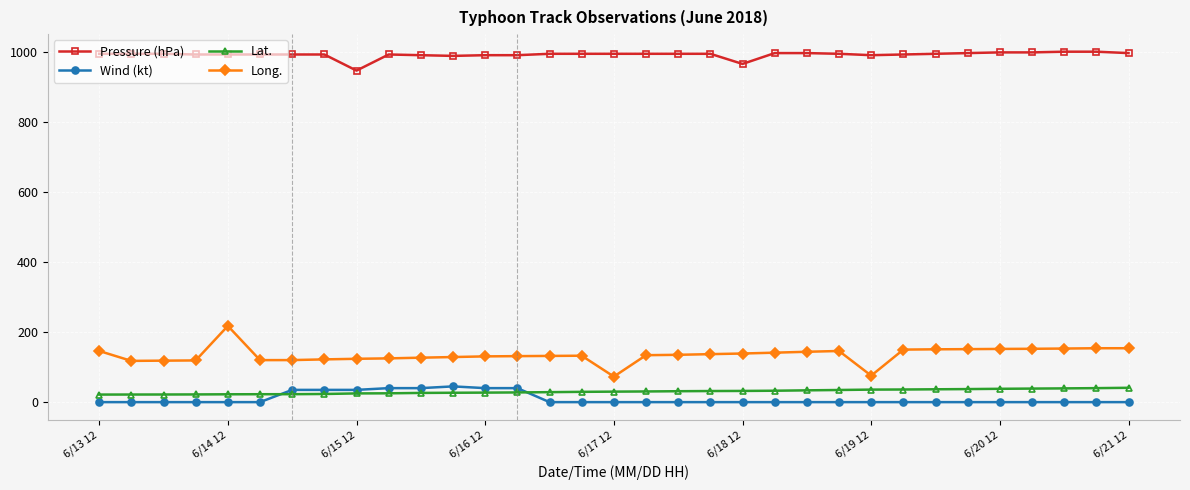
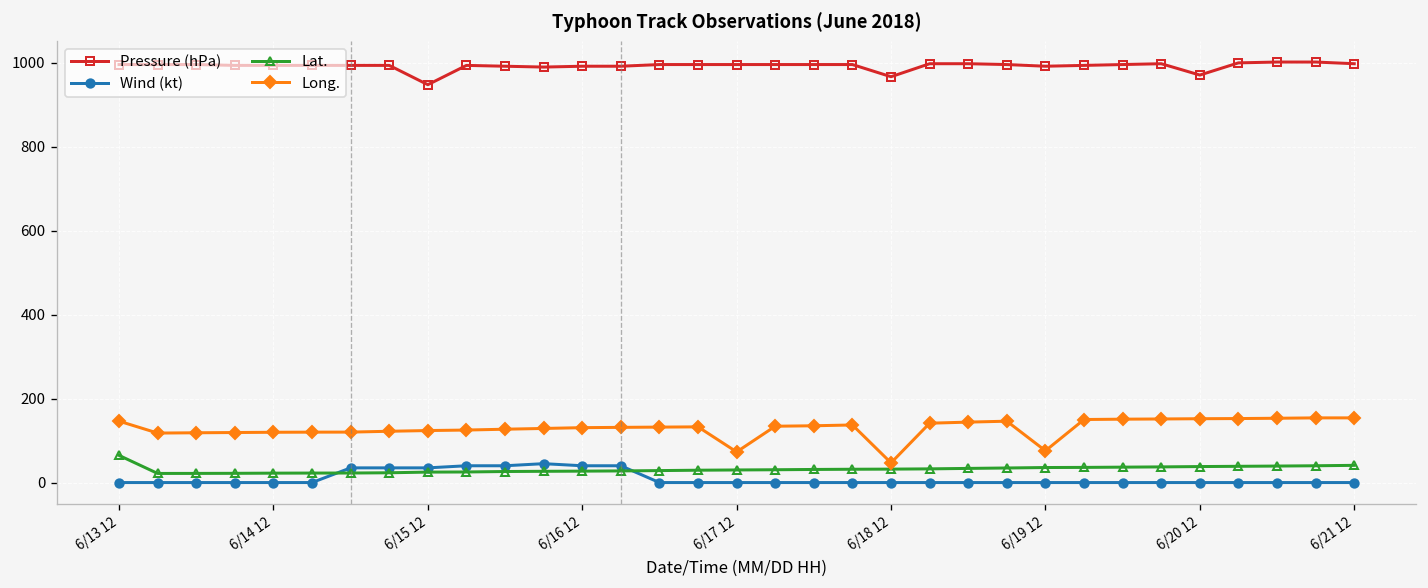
Lat., 6/13 12: 20 -> 60
Long., 6/14 12: 220 -> 120
Long., 6/18 12: 140 -> 50
Pressure (hPa), 6/20 12: 1000 -> 970
